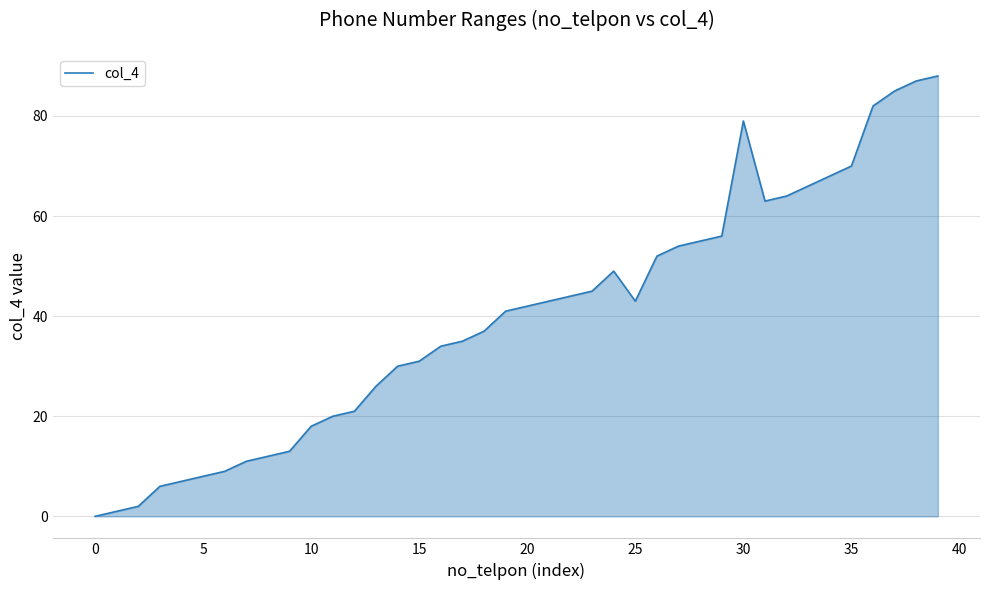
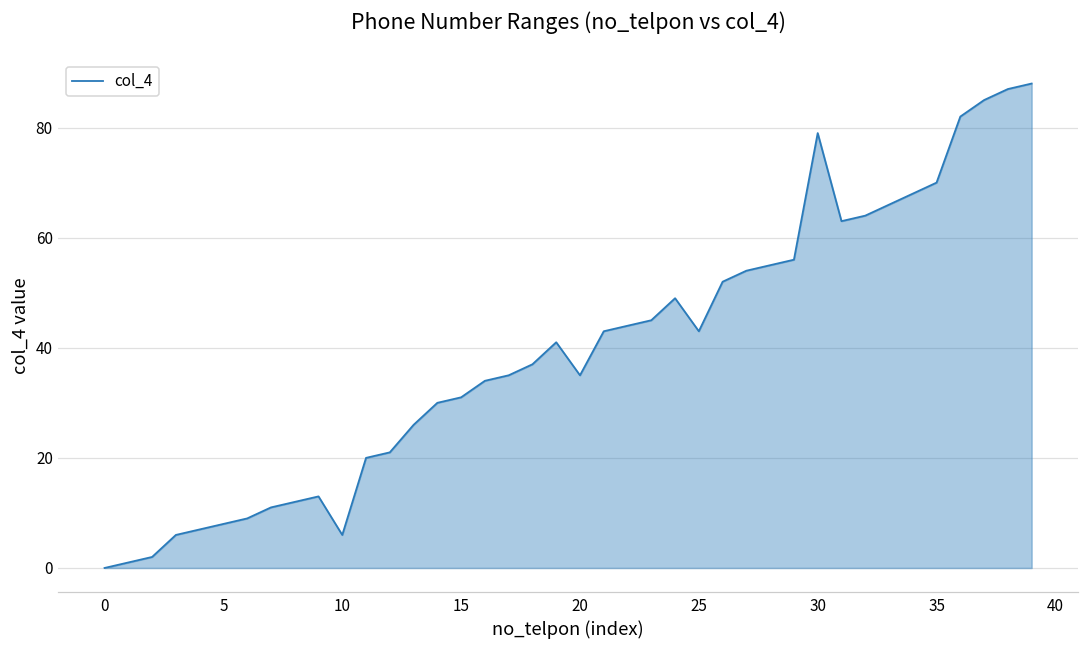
10: 18 -> 6
20: 42 -> 35
